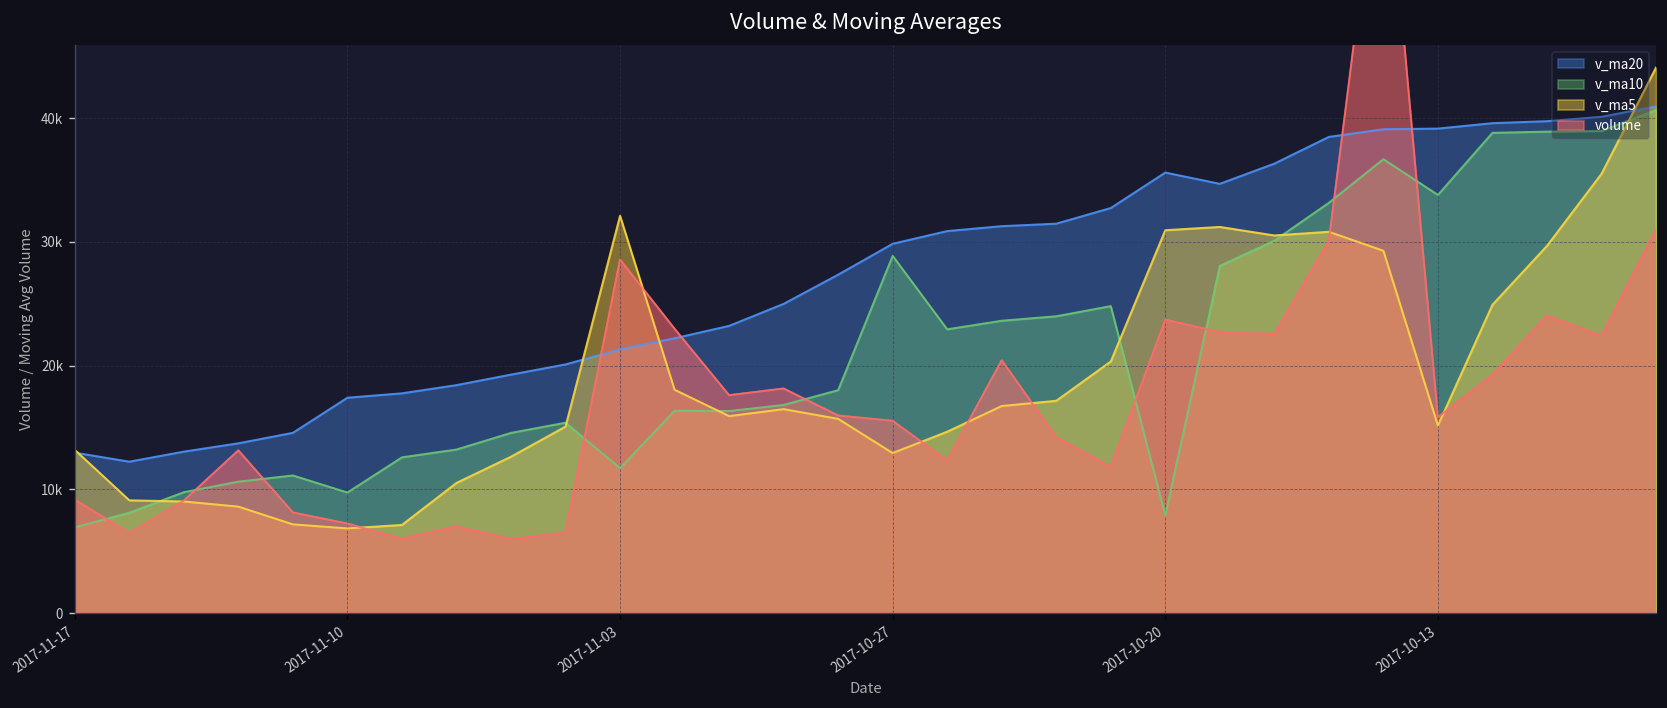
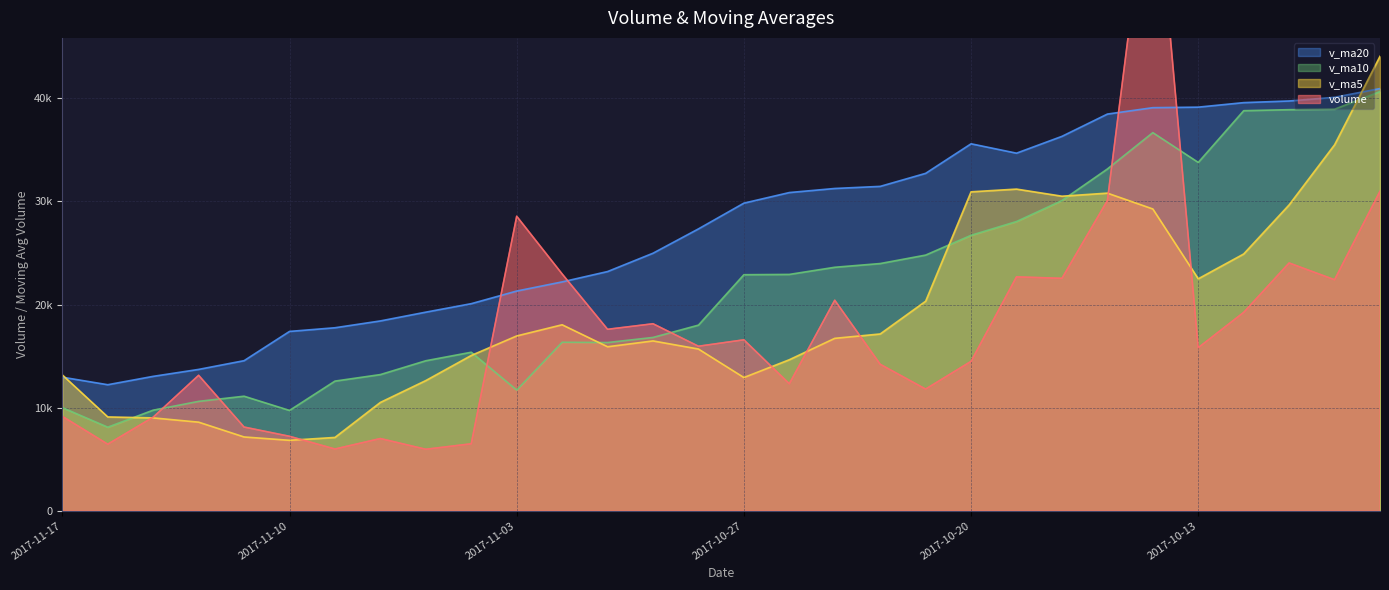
v_ma10, 2017-11-17: 6900 -> 10000
v_ma5, 2017-11-03: 32100 -> 17000
v_ma10, 2017-10-27: 28900 -> 22900
volume, 2017-10-27: 15500 -> 16600
v_ma10, 2017-10-20: 7900 -> 26700
volume, 2017-10-20: 23700 -> 14500
v_ma5, 2017-10-13: 15200 -> 22500
